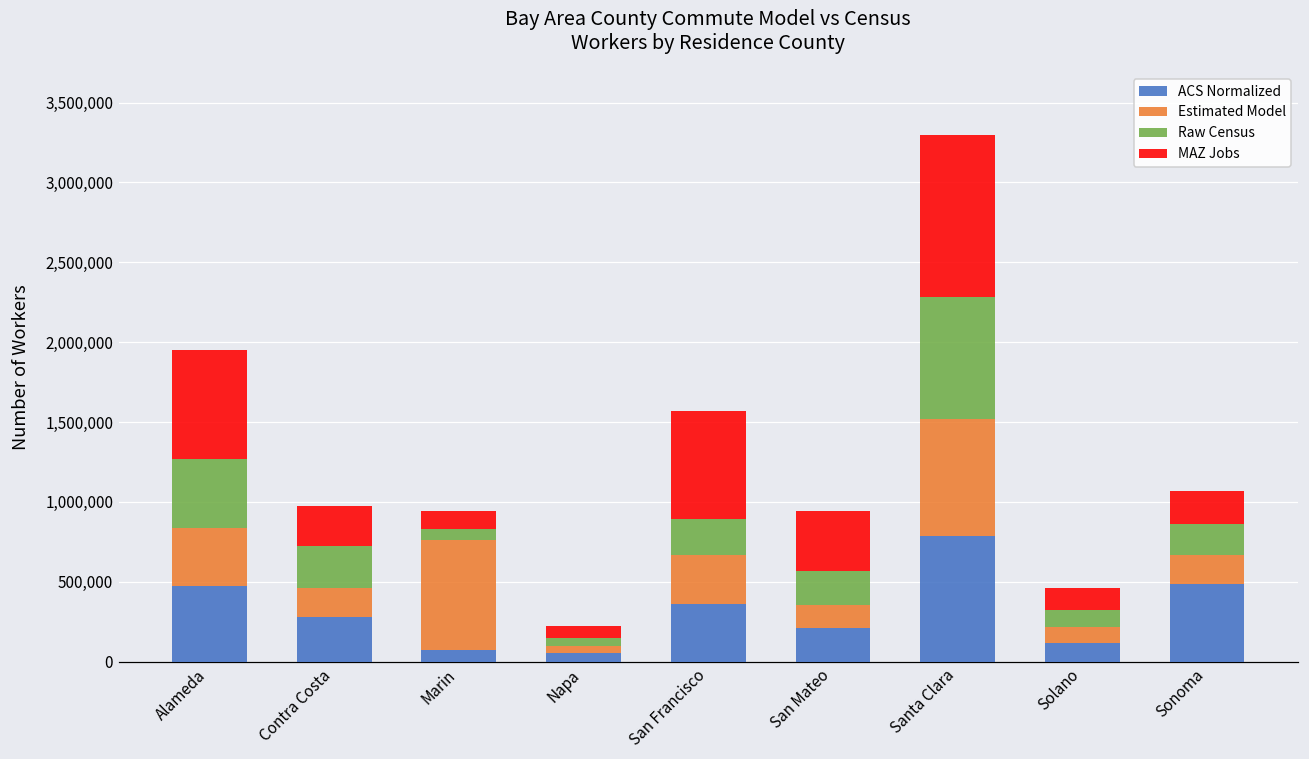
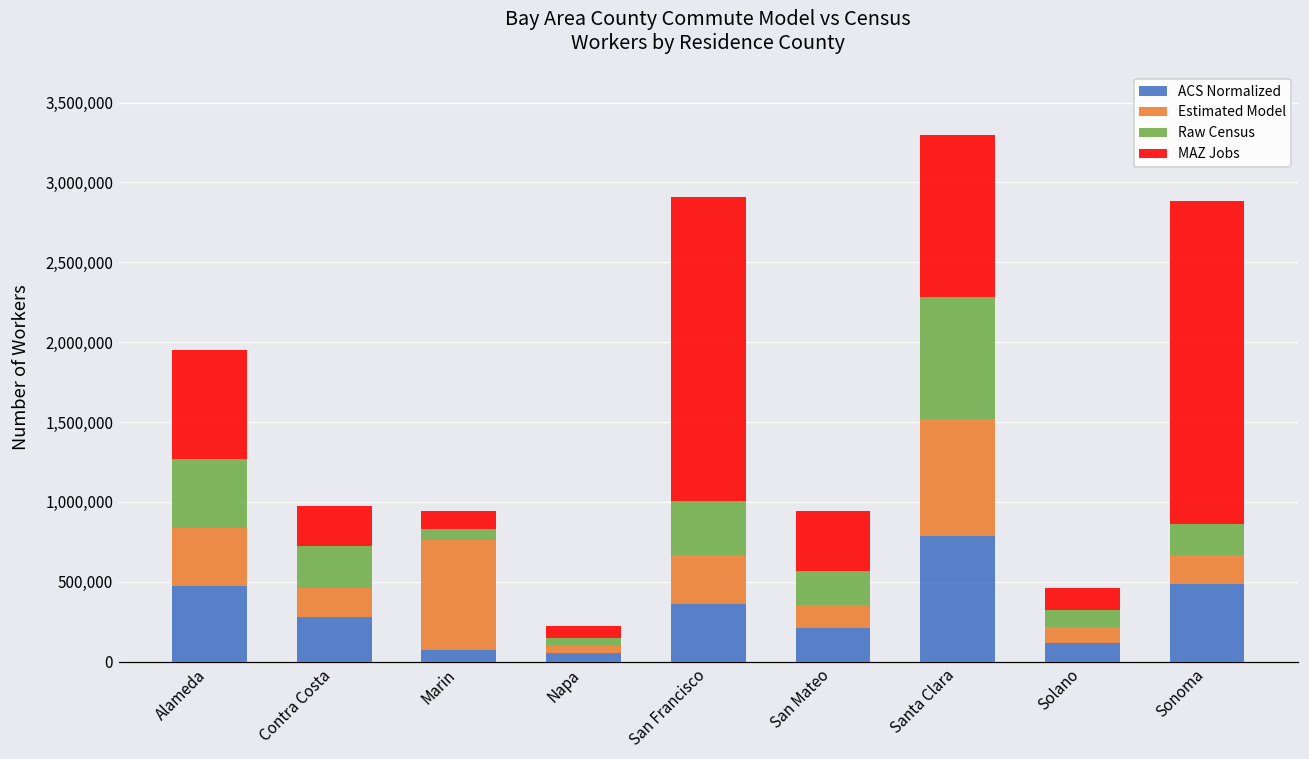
Raw Census, San Francisco: 230,000 -> 340,000
MAZ Jobs, San Francisco: 680,000 -> 1,900,000
MAZ Jobs, Sonoma: 210,000 -> 2,020,000
